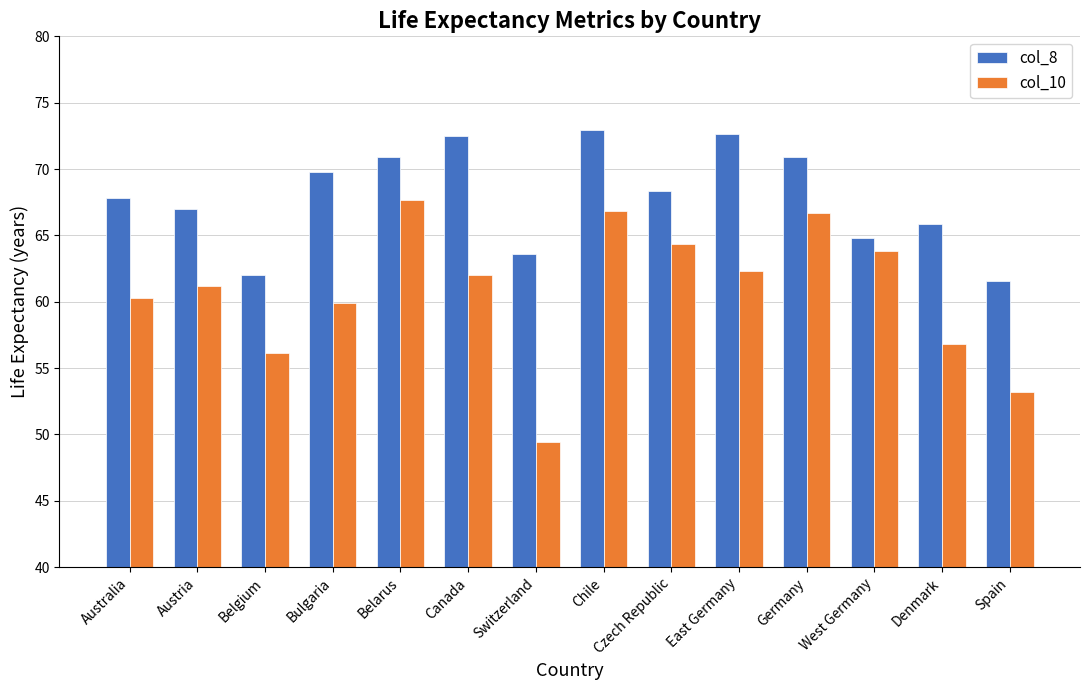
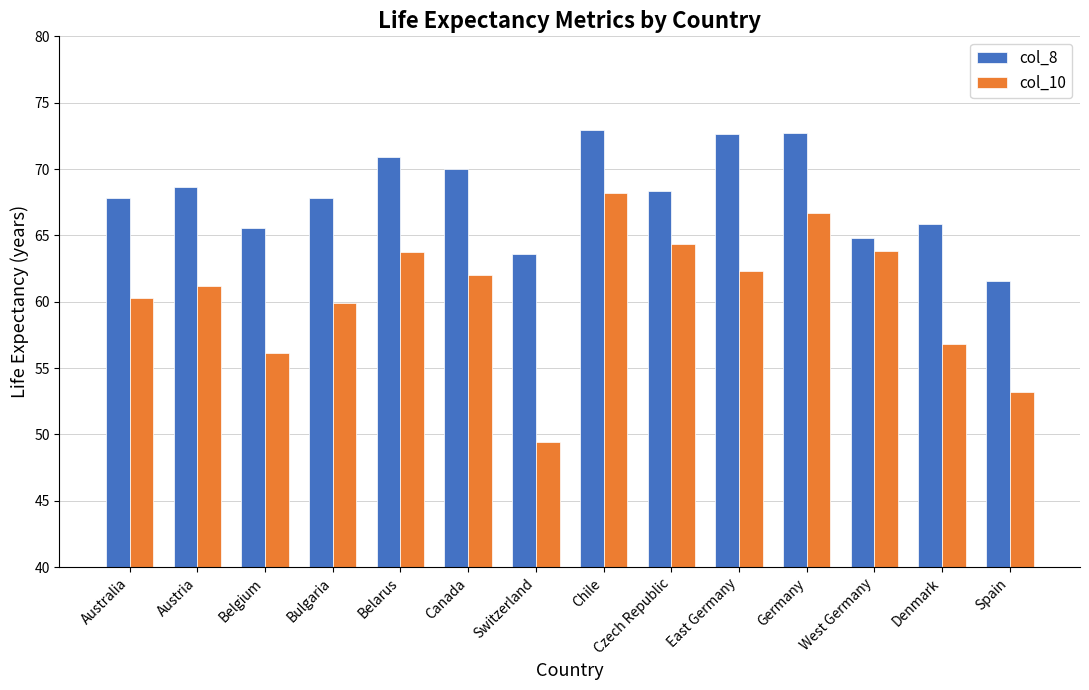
col_8, Austria: 67.0 -> 68.6
col_8, Belgium: 62.1 -> 65.6
col_8, Bulgaria: 69.8 -> 67.8
col_10, Belarus: 67.6 -> 63.8
col_8, Canada: 72.5 -> 70.0
col_10, Chile: 66.9 -> 68.2
col_8, Germany: 70.9 -> 72.7
